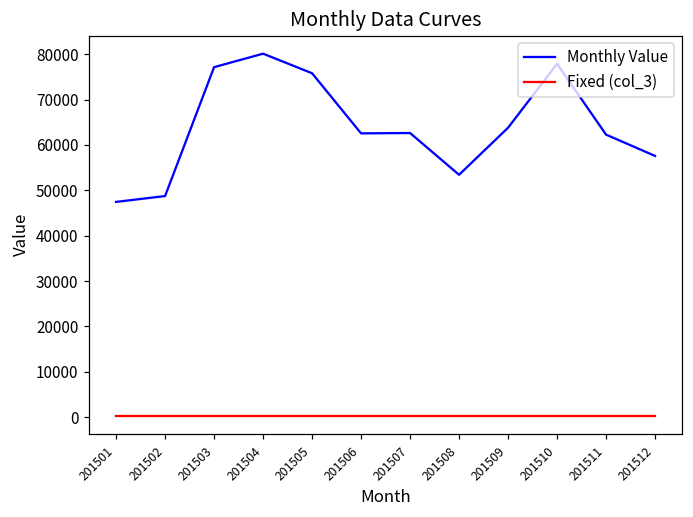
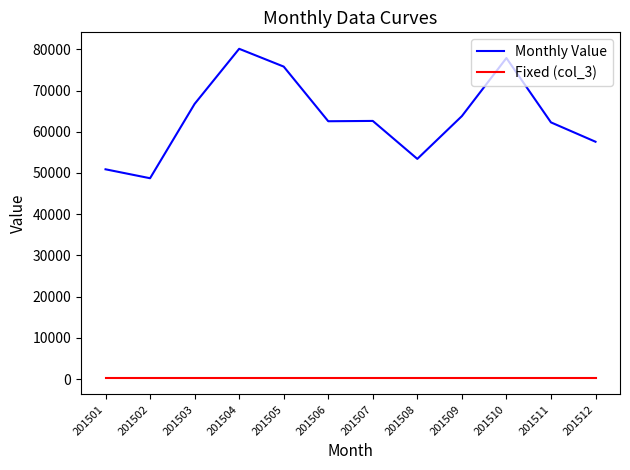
Monthly Value, 201501: 47000 -> 51000
Monthly Value, 201503: 77000 -> 67000
